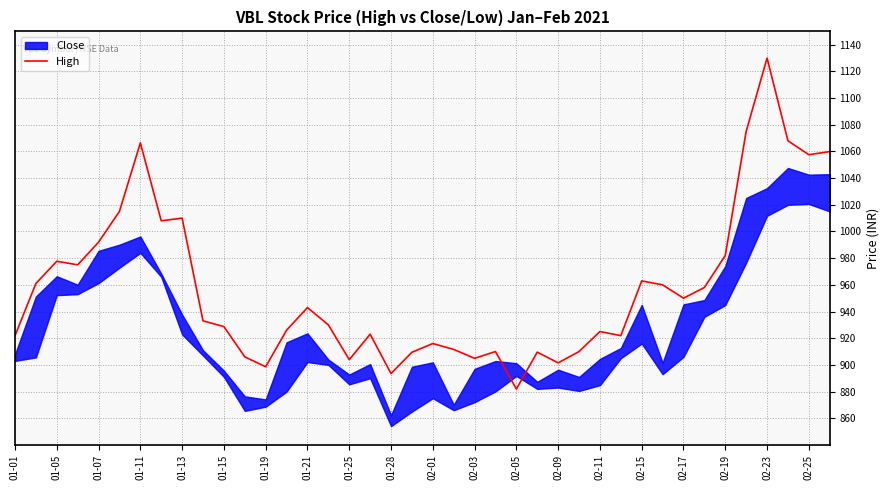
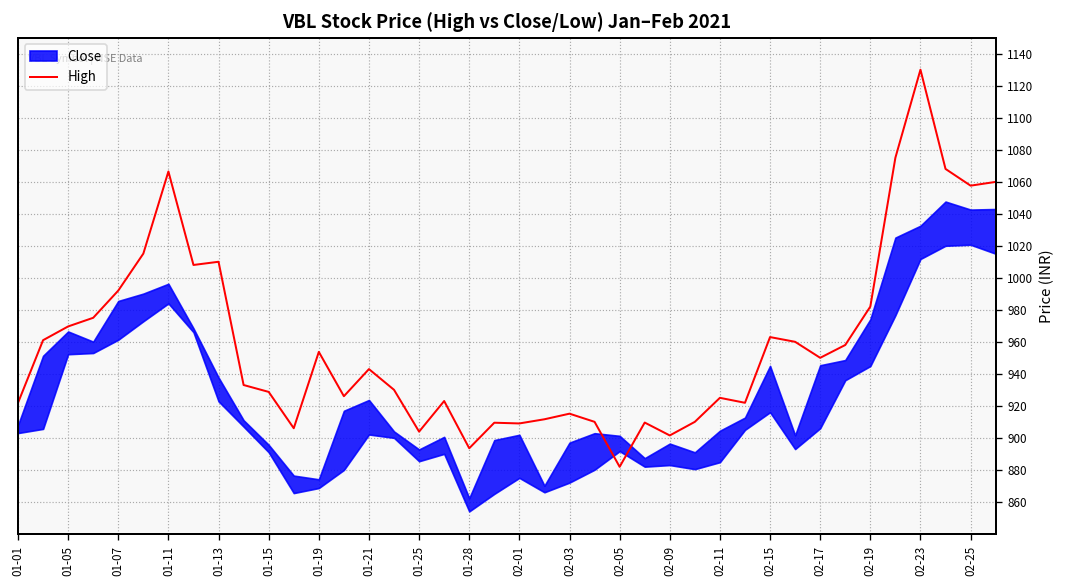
High, 01-05: 978 -> 970
High, 01-19: 899 -> 954
High, 02-01: 916 -> 909
High, 02-03: 905 -> 915
